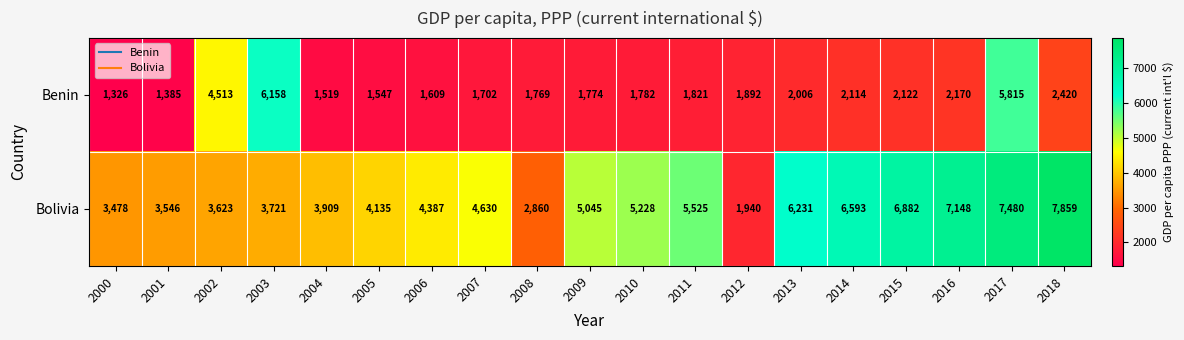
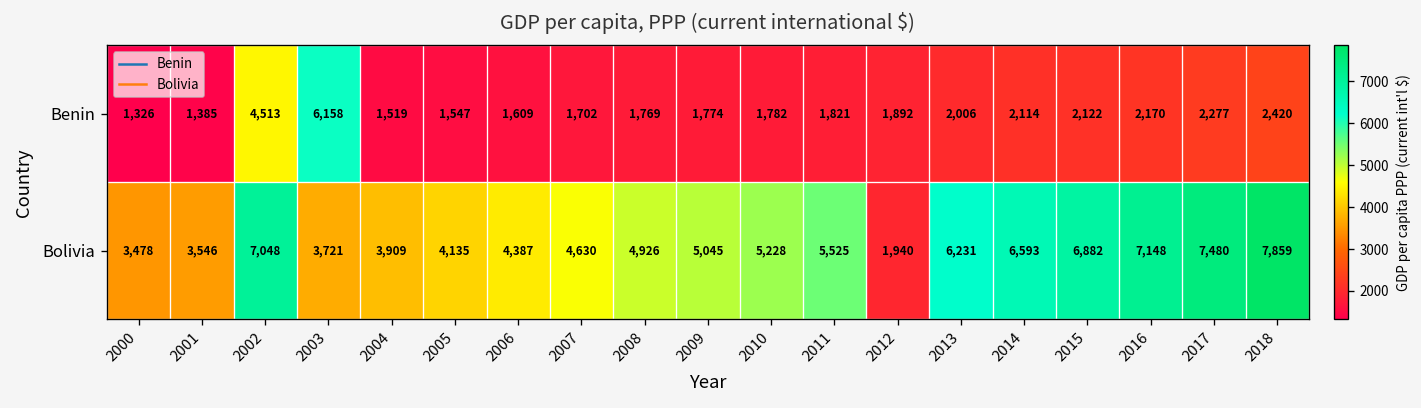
Benin, 2017: 5,815 -> 2,277
Bolivia, 2002: 3,623 -> 7,048
Bolivia, 2008: 2,860 -> 4,926
